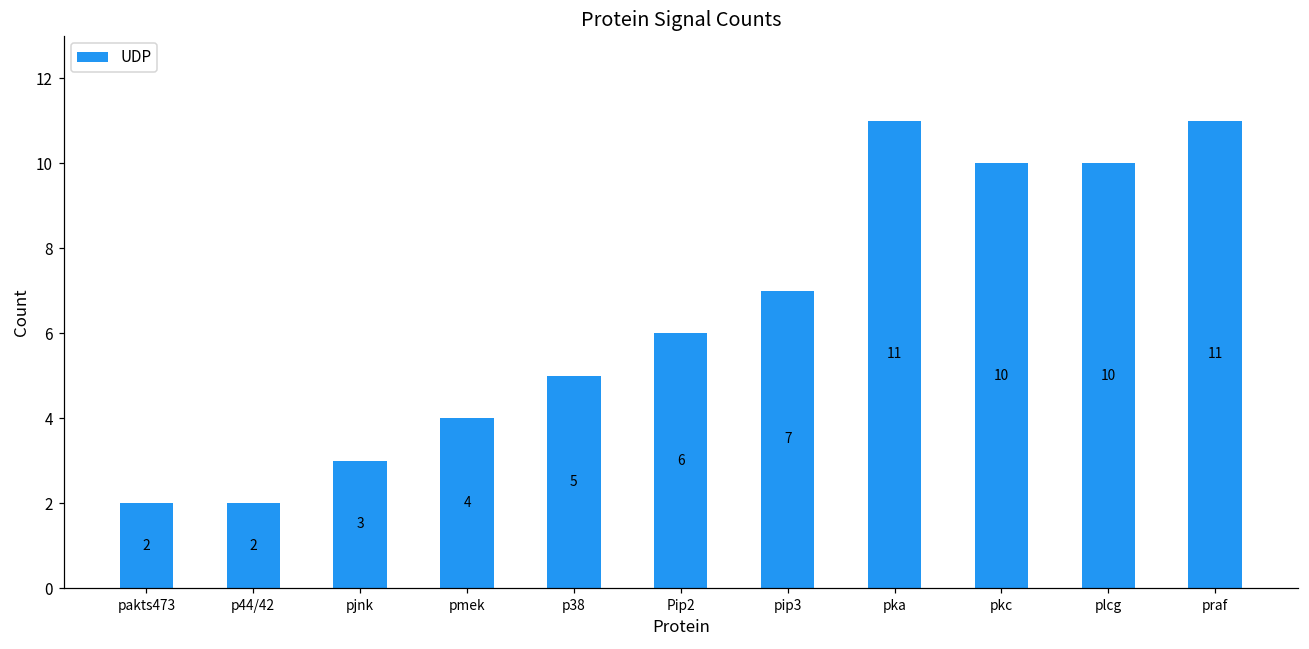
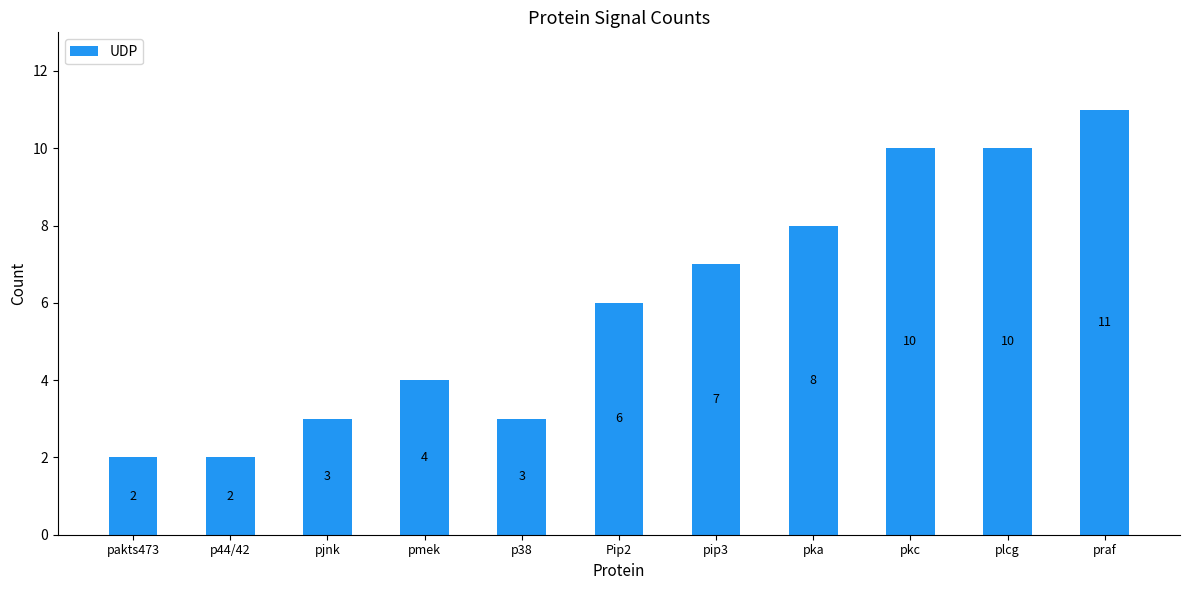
p38: 5 -> 3
pka: 11 -> 8
